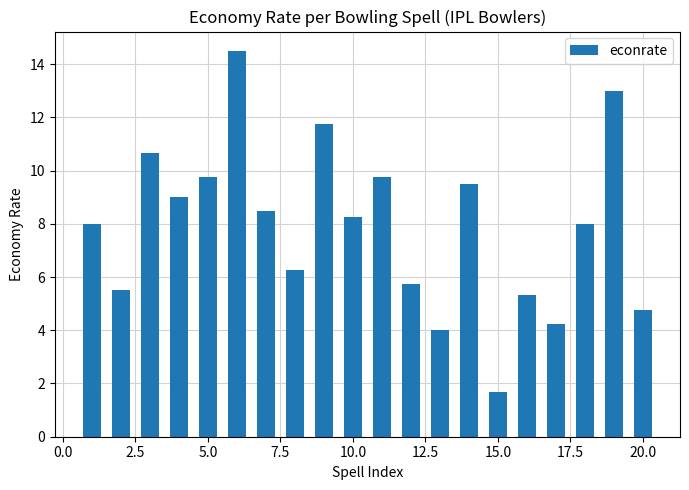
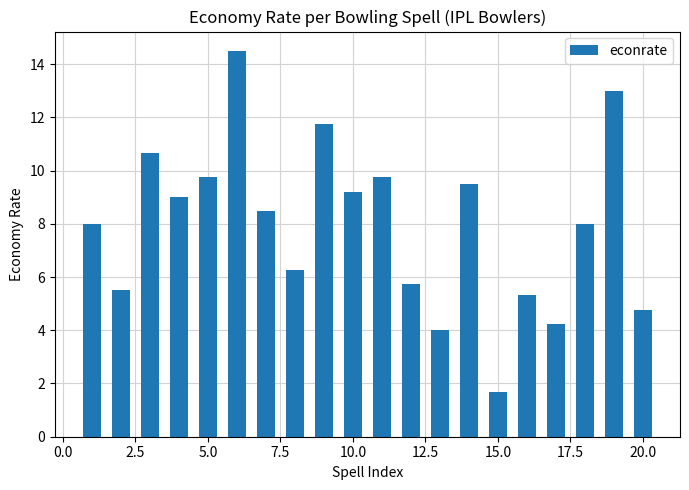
10.0: 8.3 -> 9.2
